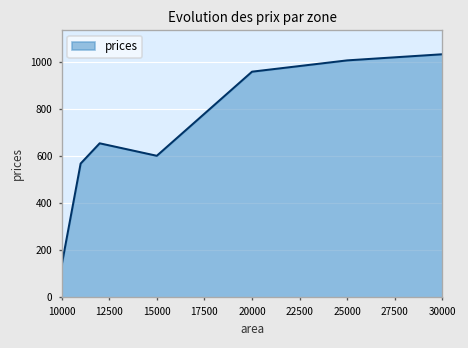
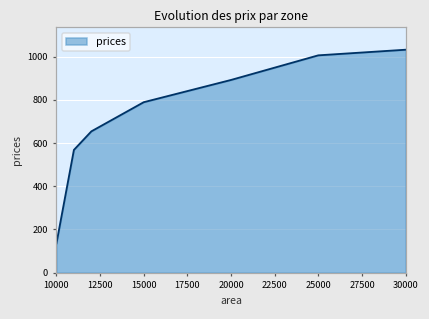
15000: 600 -> 790
20000: 960 -> 890
